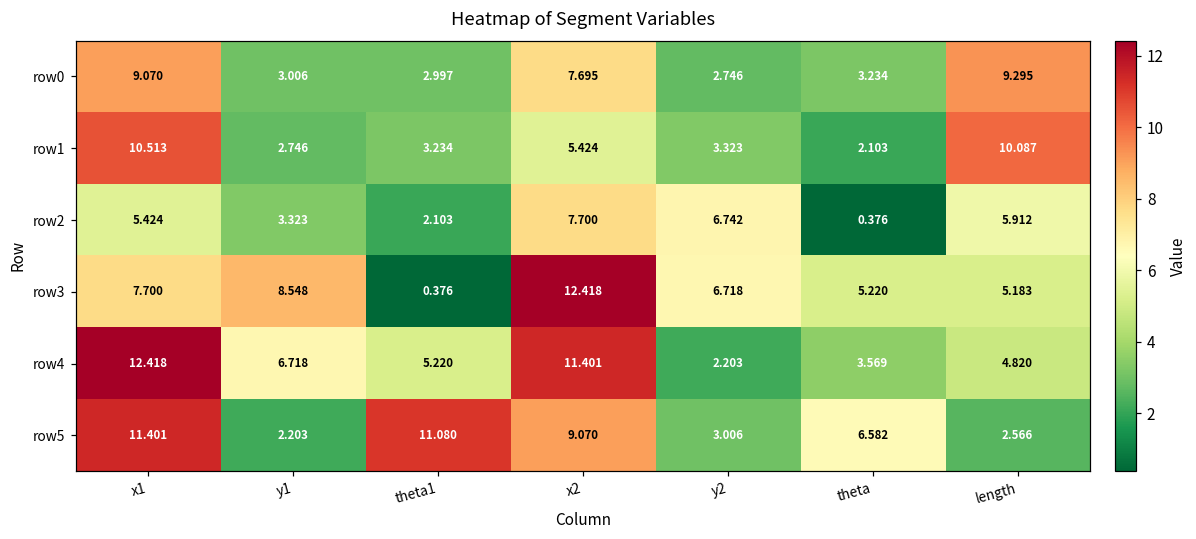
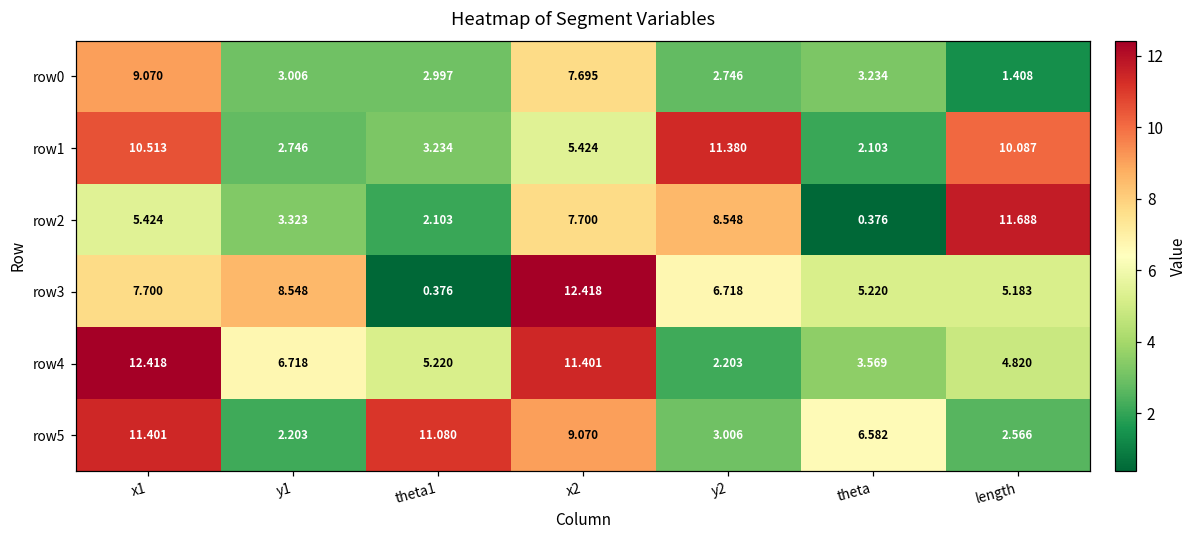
row0, length: 9.295 -> 1.408
row1, y2: 3.323 -> 11.380
row2, y2: 6.742 -> 8.548
row2, length: 5.912 -> 11.688
